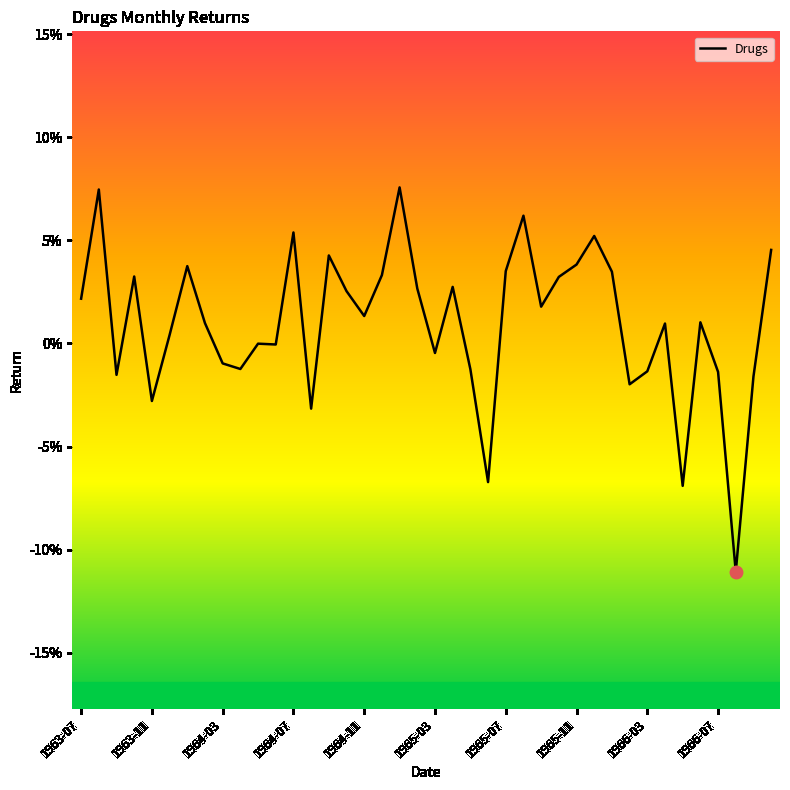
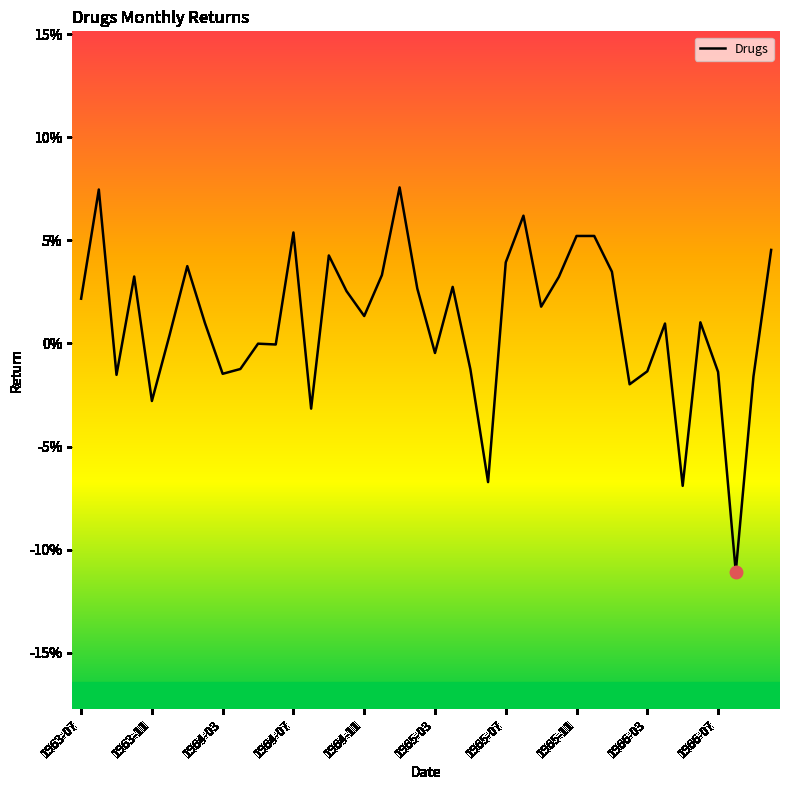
Drugs, 1964-03: -1.0% -> -1.5%
Drugs, 1965-07: 3.5% -> 3.9%
Drugs, 1965-11: 3.8% -> 5.2%
